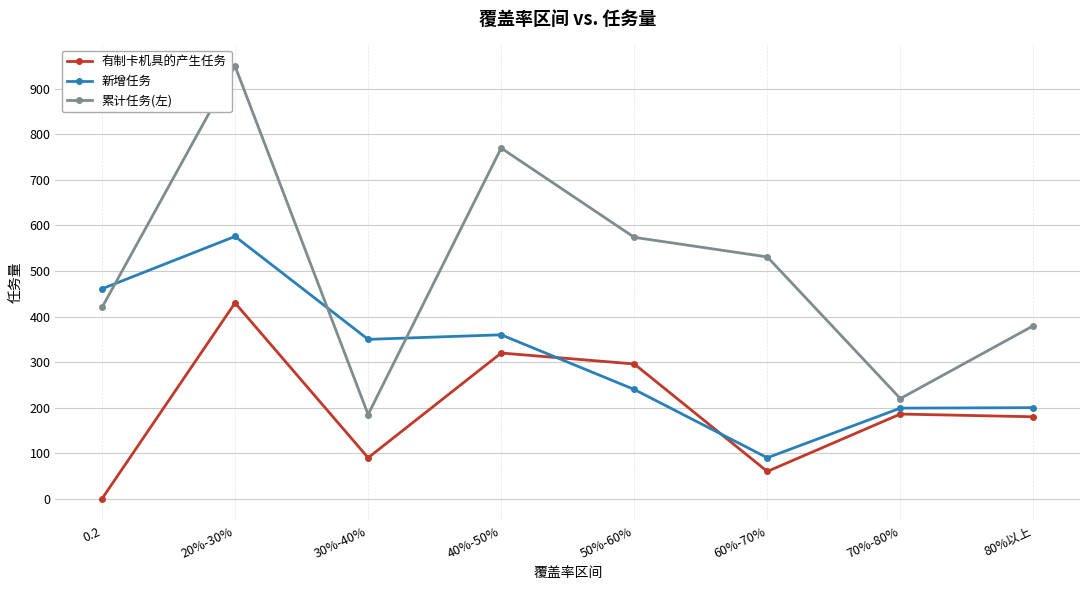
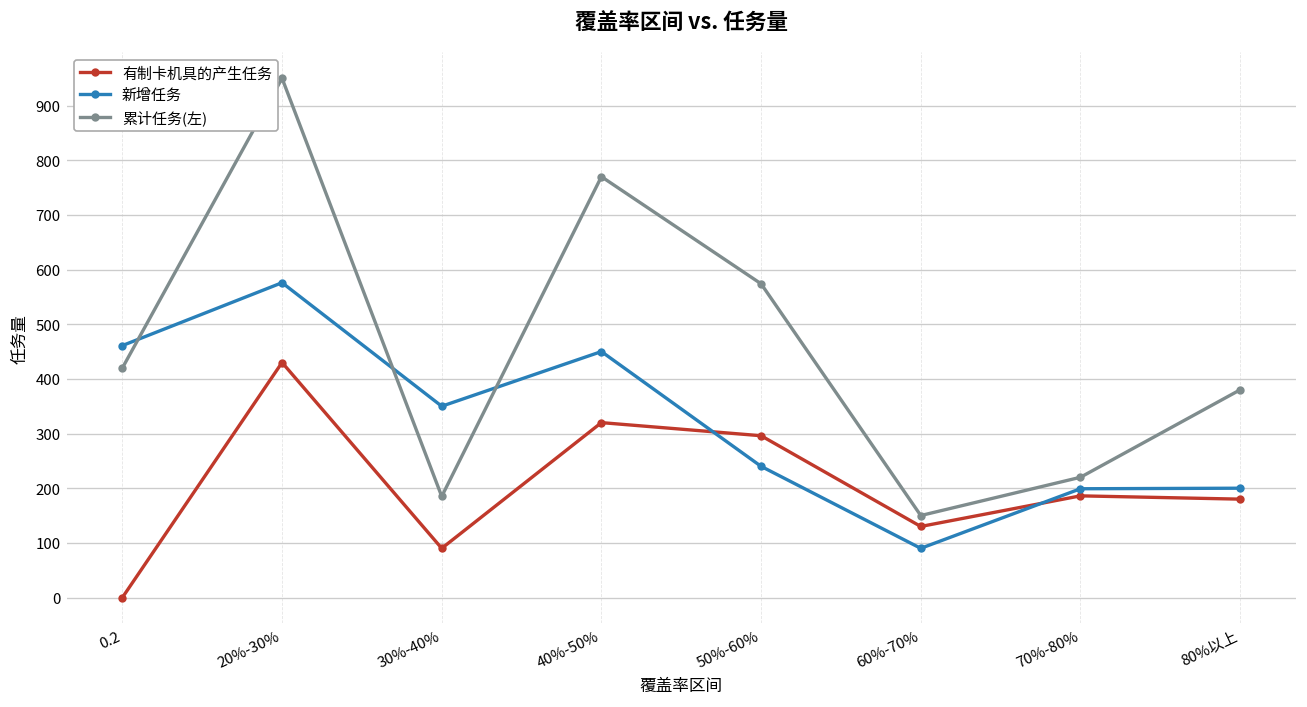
新增任务, 40%-50%: 360 -> 450
有制卡机具的产生任务, 60%-70%: 60 -> 130
累计任务(左), 60%-70%: 530 -> 150
